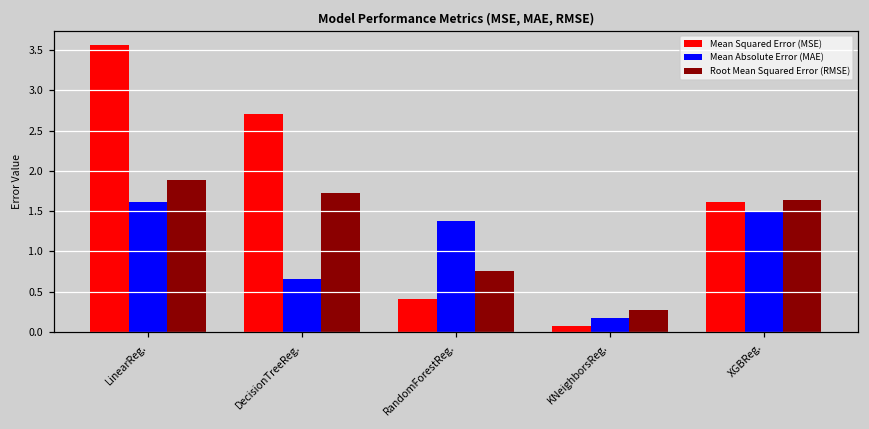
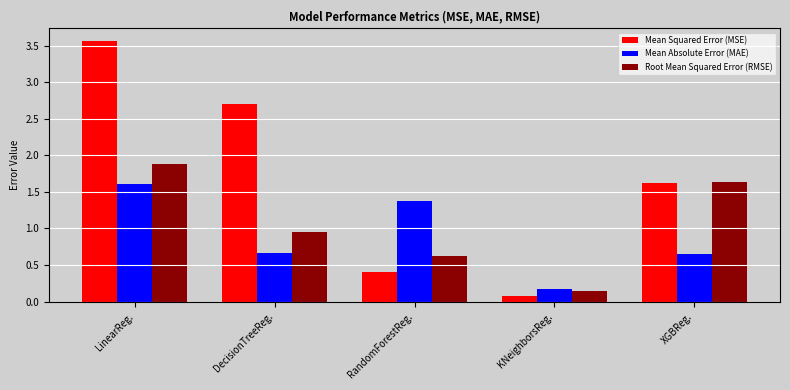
Root Mean Squared Error (RMSE), DecisionTreeReg.: 1.7 -> 1.0
Root Mean Squared Error (RMSE), RandomForestReg.: 0.8 -> 0.6
Root Mean Squared Error (RMSE), KNeighborsReg.: 0.3 -> 0.1
Mean Absolute Error (MAE), XGBReg.: 1.5 -> 0.7
